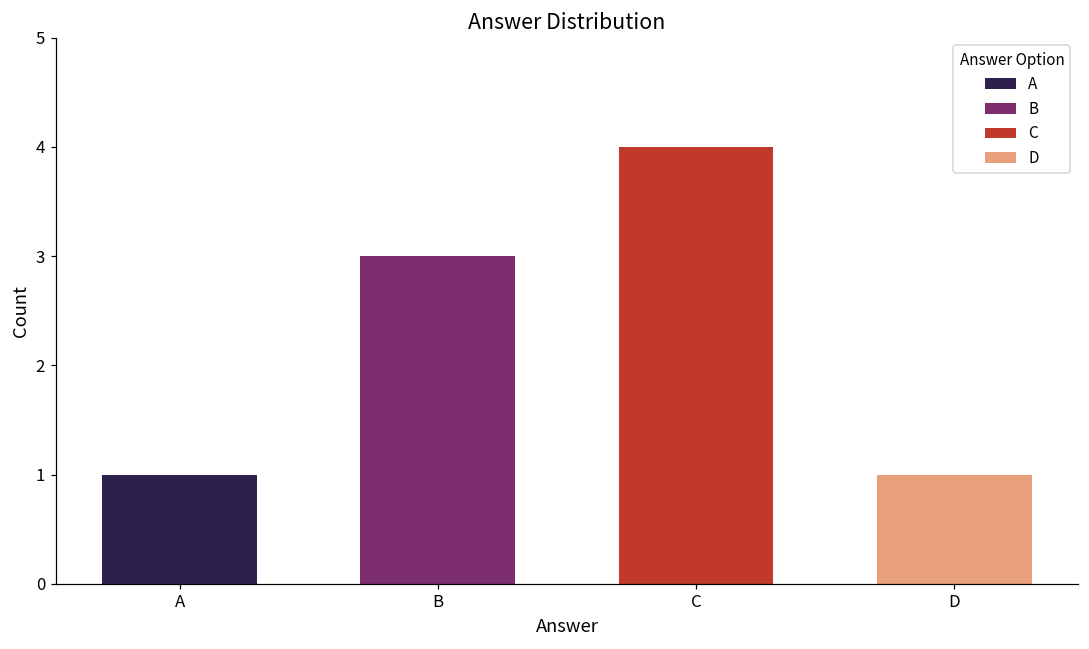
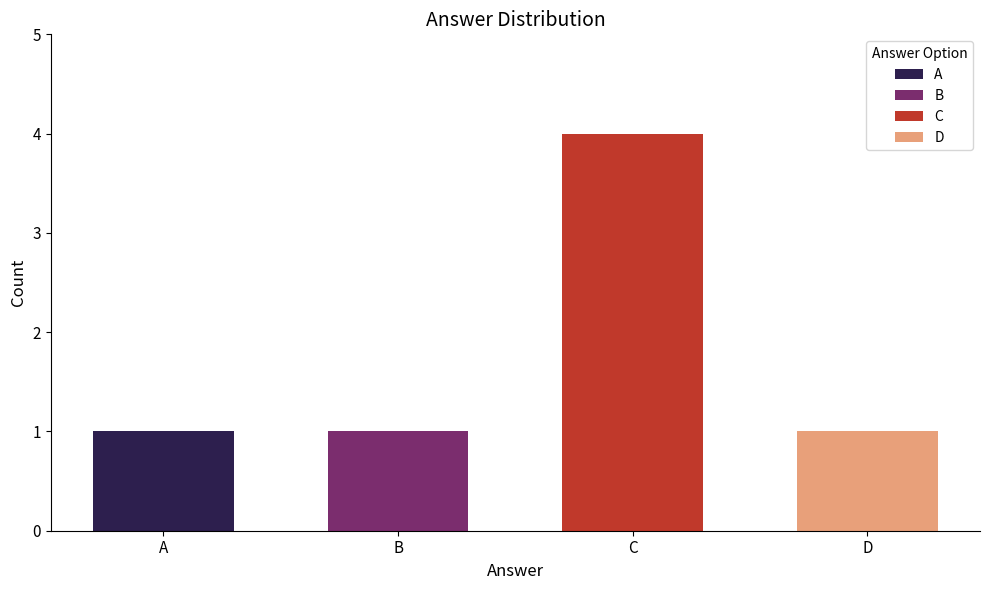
B: 3 -> 1
